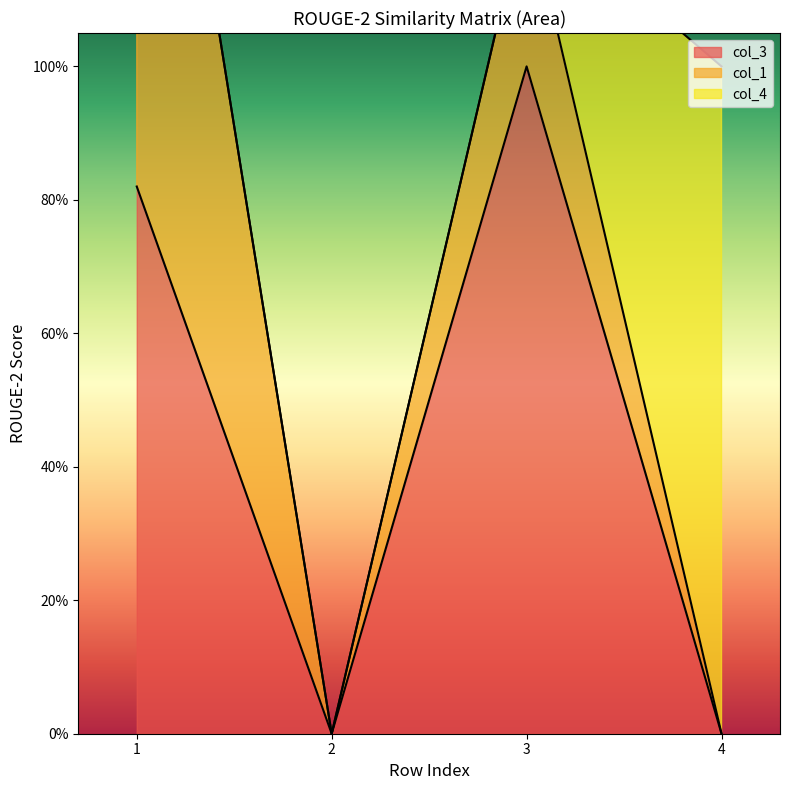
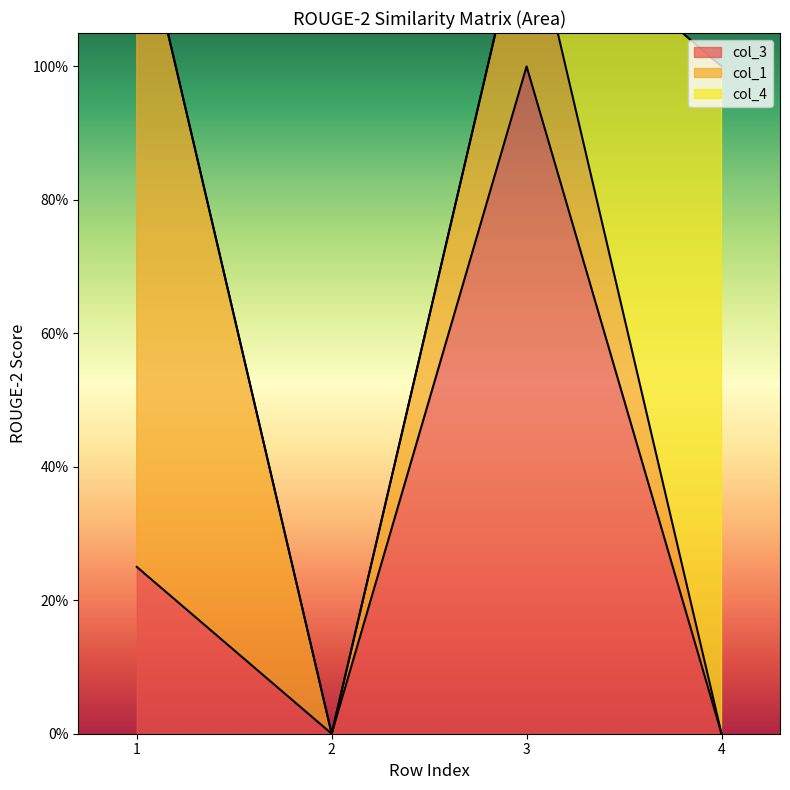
col_3, 1: 82% -> 25%
